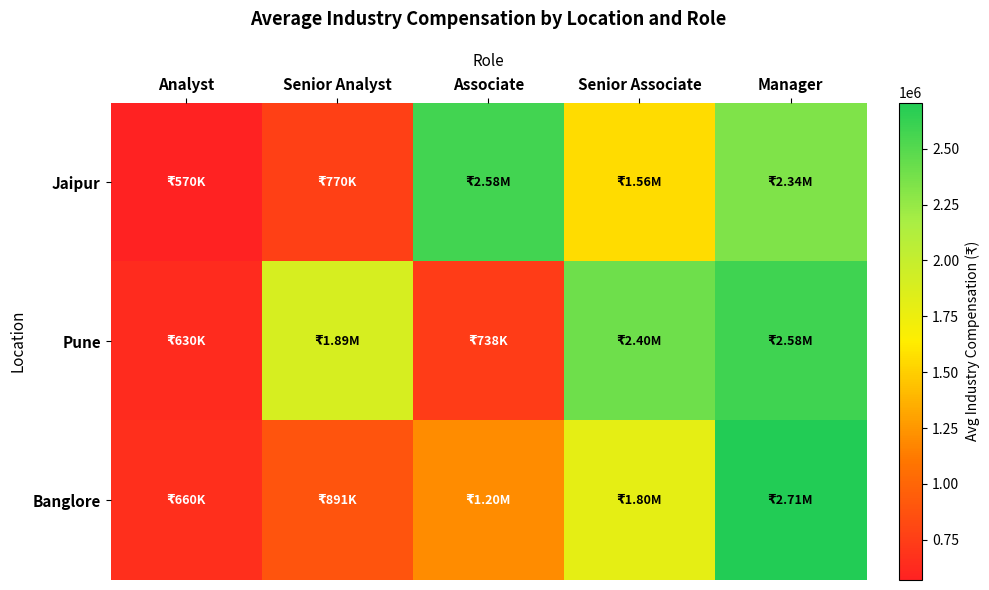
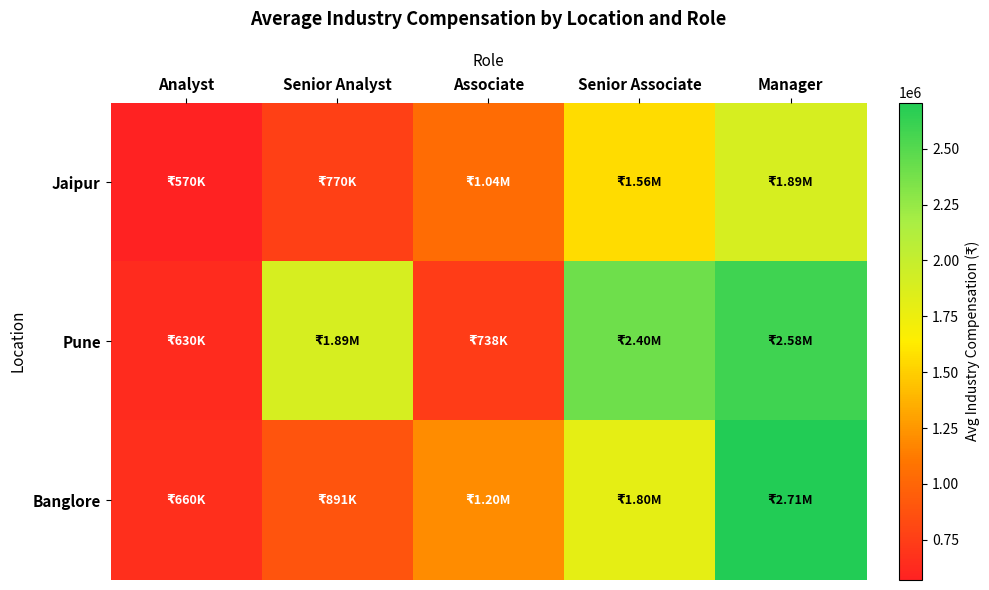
Jaipur, Associate: 2.58M -> 1.04M
Jaipur, Manager: 2.34M -> 1.89M
